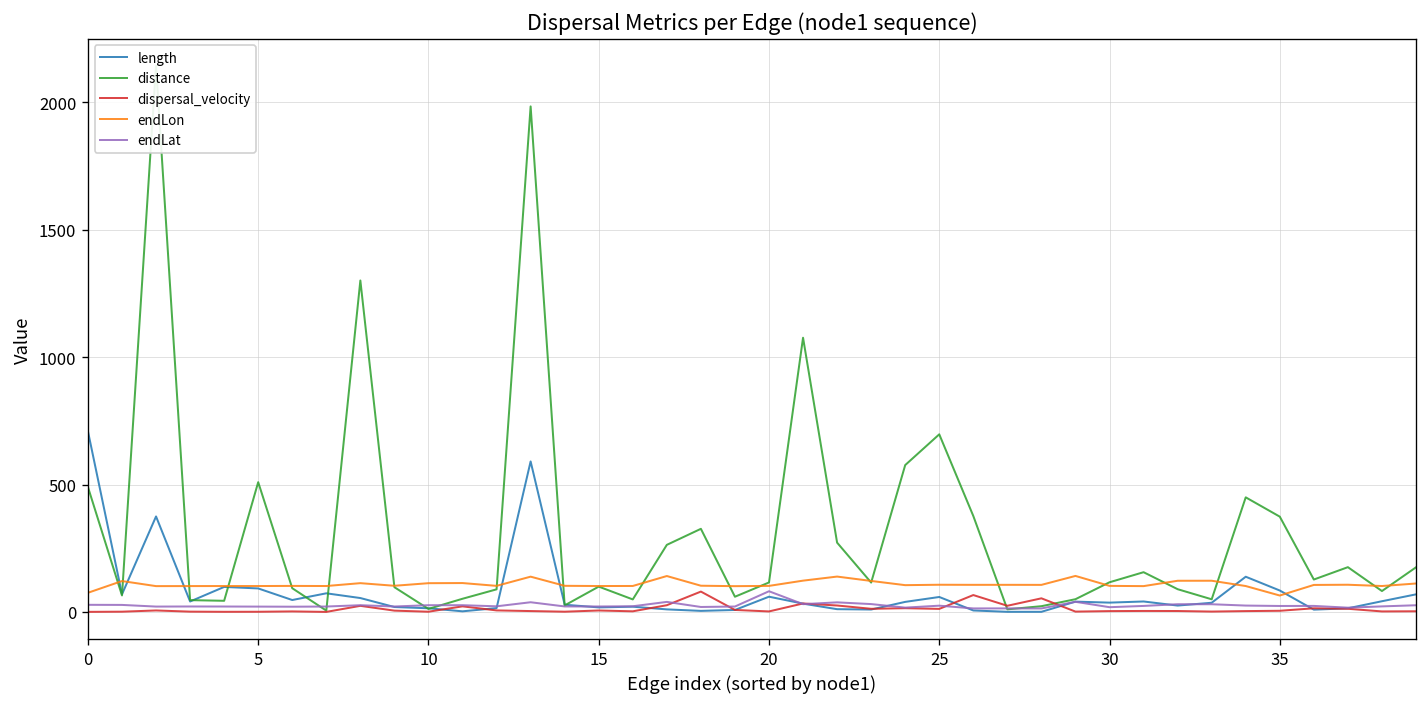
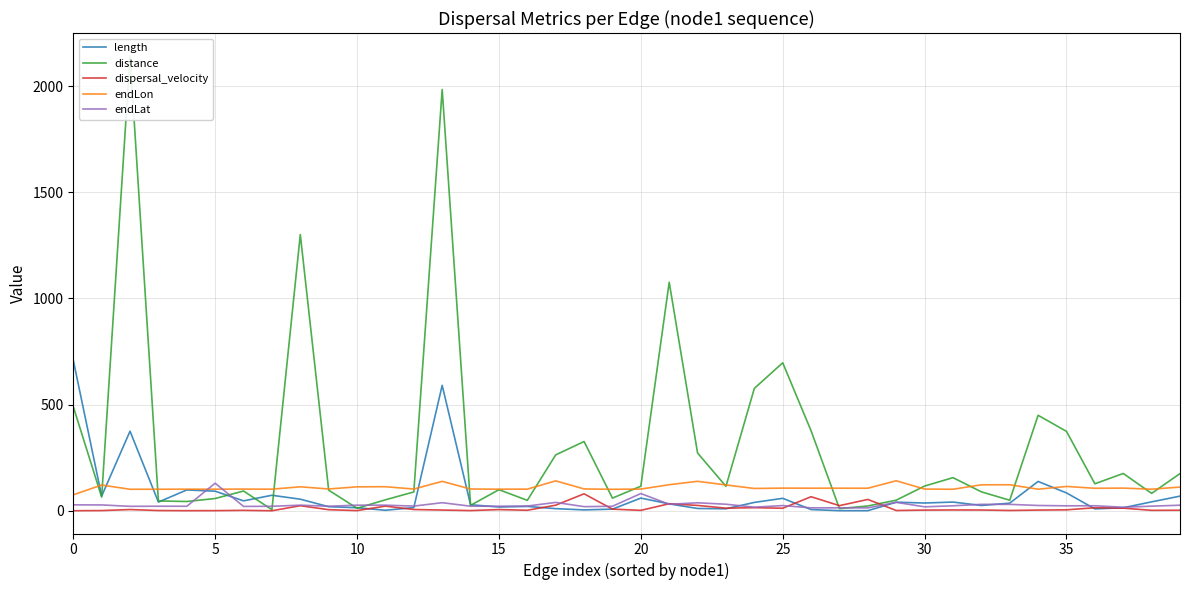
distance, 5: 510 -> 60
endLat, 5: 20 -> 130
endLon, 35: 60 -> 110
